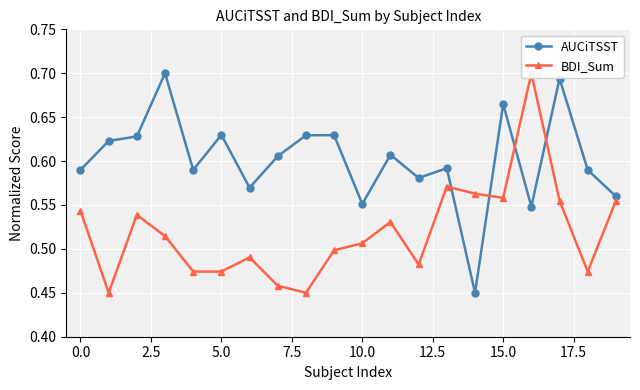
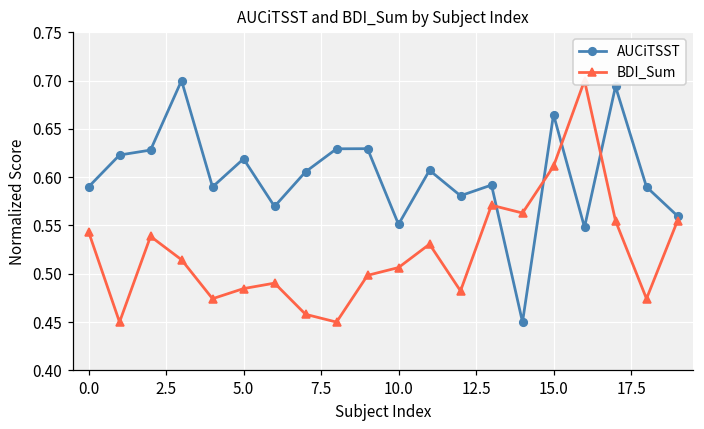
AUCiTSST, 5.0: 0.63 -> 0.62
BDI_Sum, 5.0: 0.47 -> 0.48
BDI_Sum, 15.0: 0.56 -> 0.61
